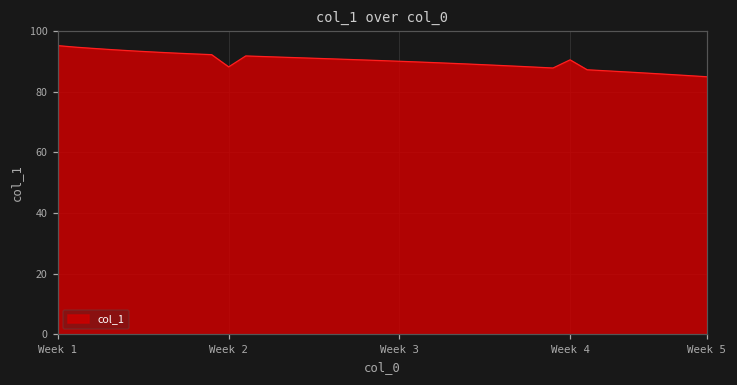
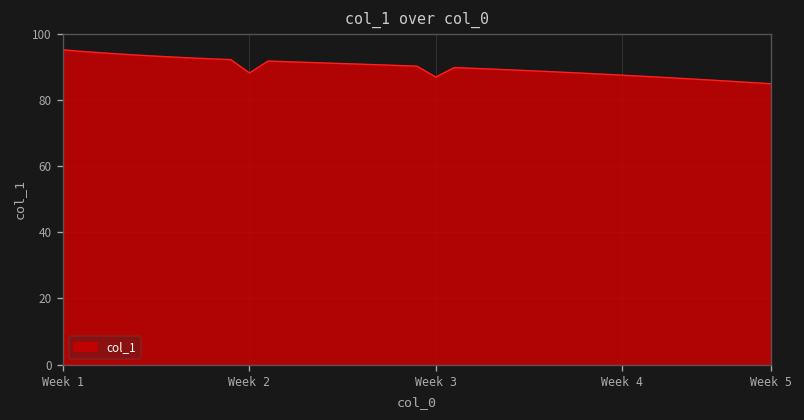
Week 3: 90 -> 87
Week 4: 91 -> 88
